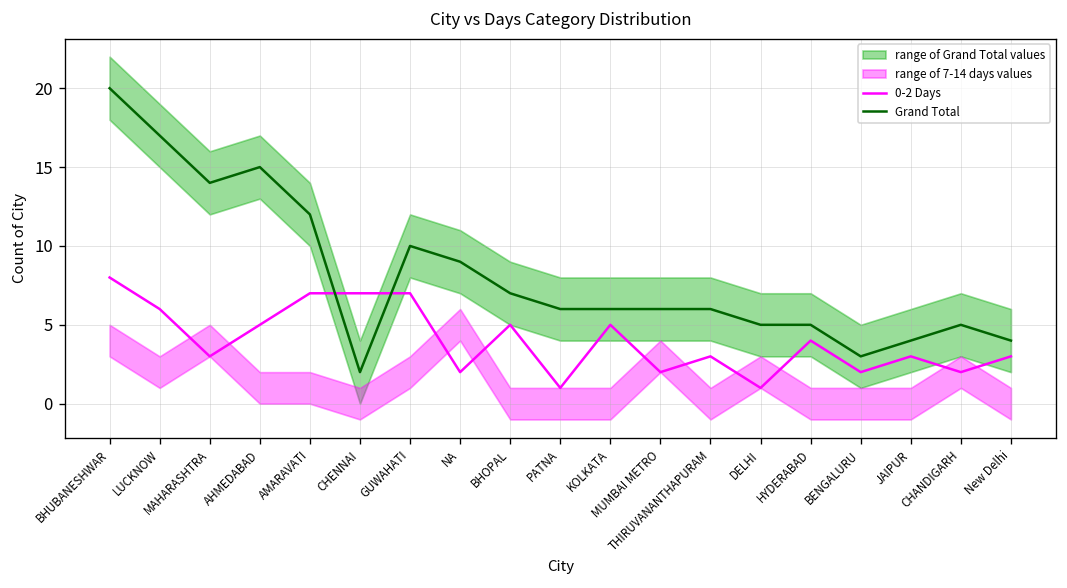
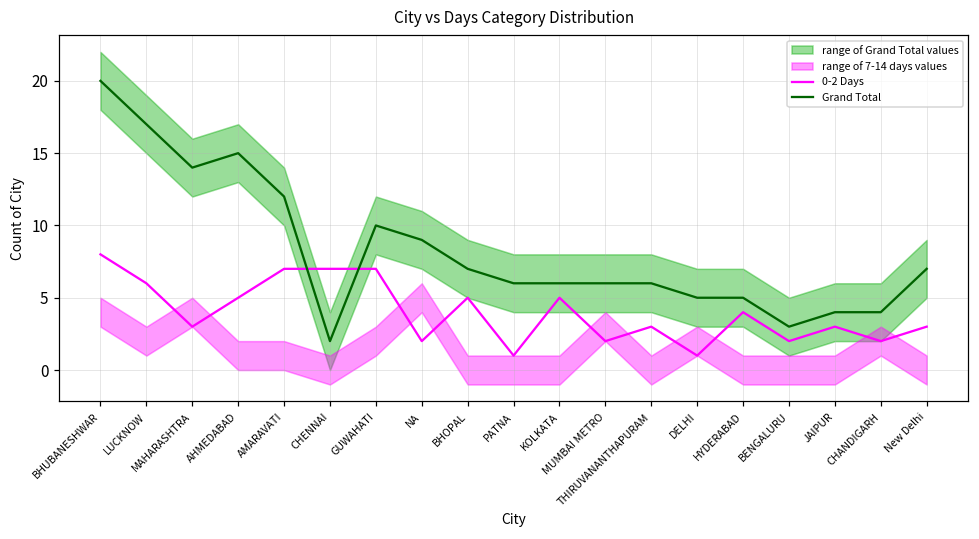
Grand Total, CHANDIGARH: 5 -> 4
Grand Total, New Delhi: 4 -> 7
